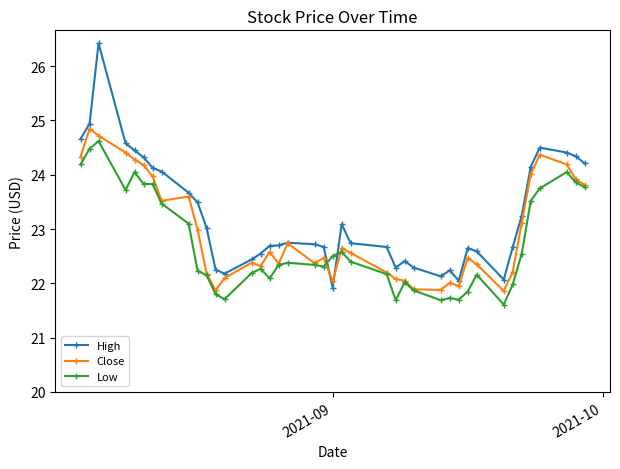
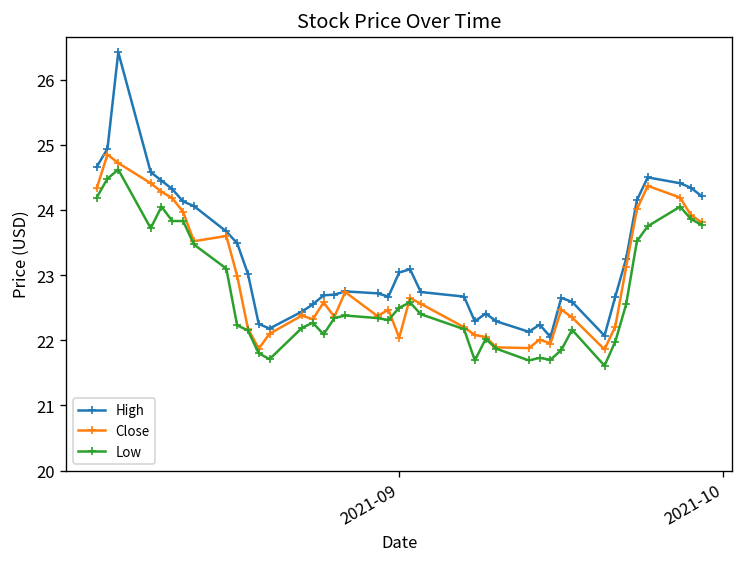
High, 2021-09: 21.9 -> 23.0
